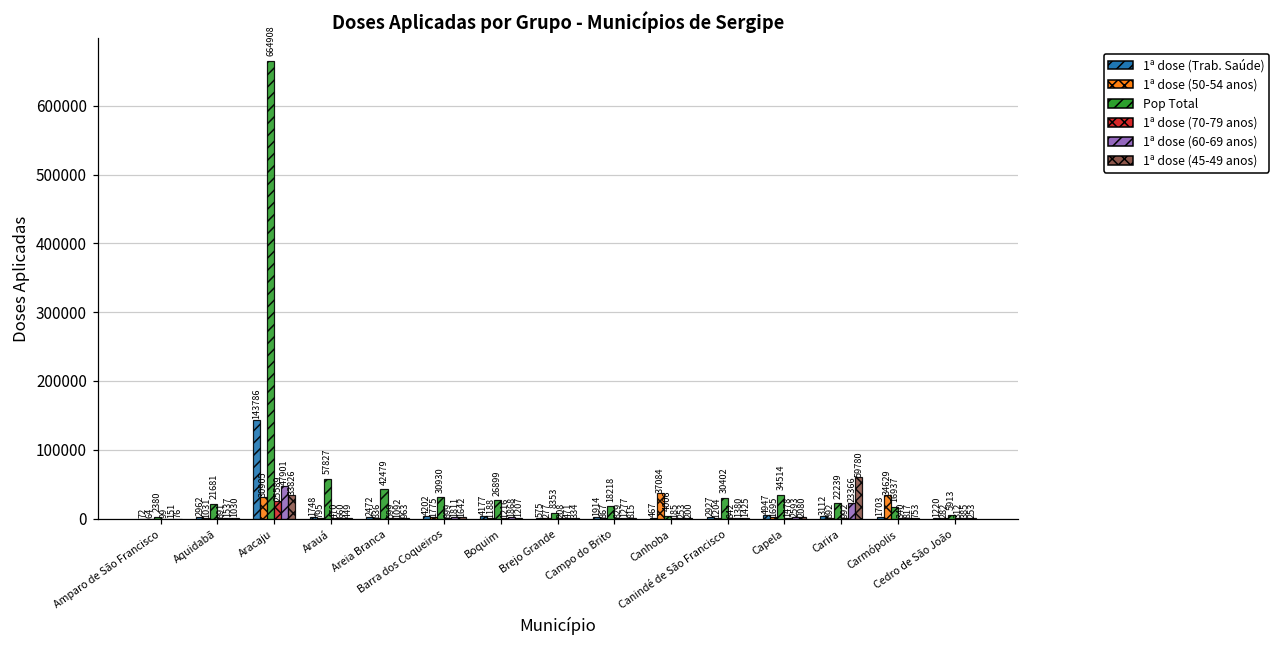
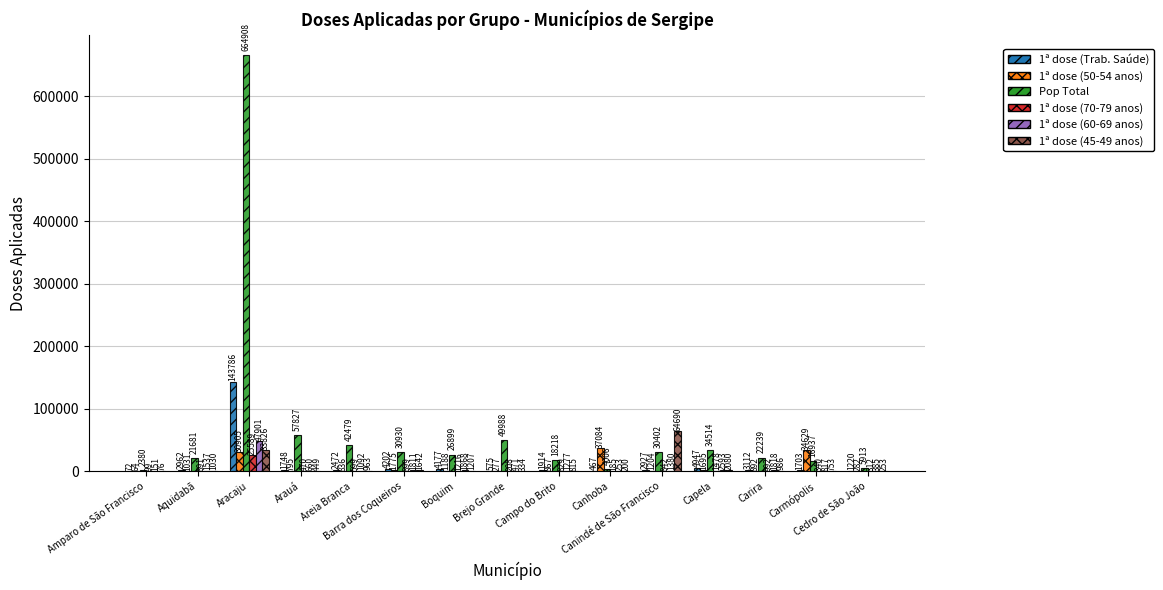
Pop Total, Brejo Grande: 8353 -> 49988
1ª dose (45-49 anos), Canindé de São Francisco: 1425 -> 64690
1ª dose (60-69 anos), Carira: 23366 -> 1818
1ª dose (45-49 anos), Carira: 59780 -> 986
